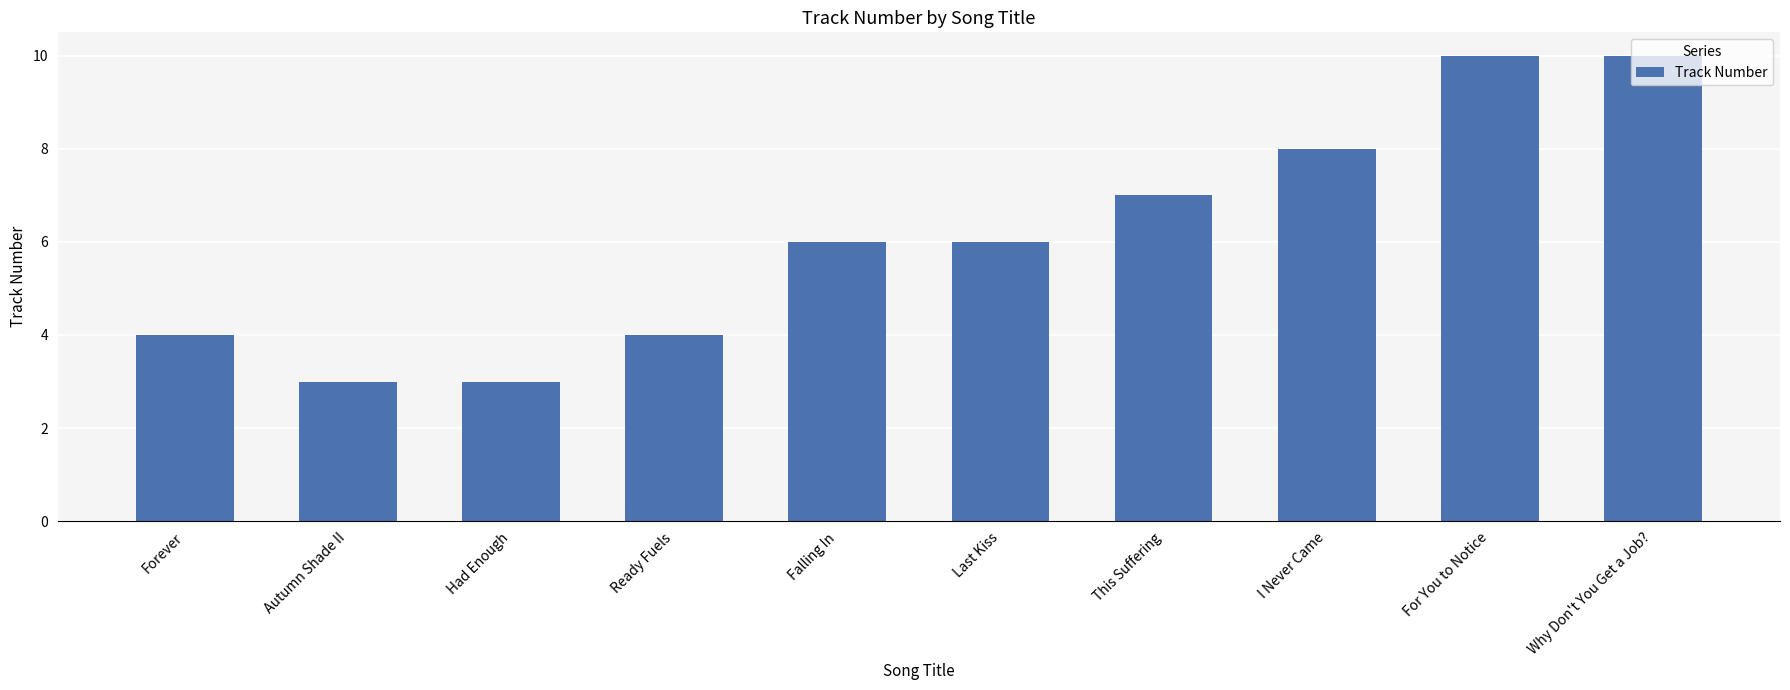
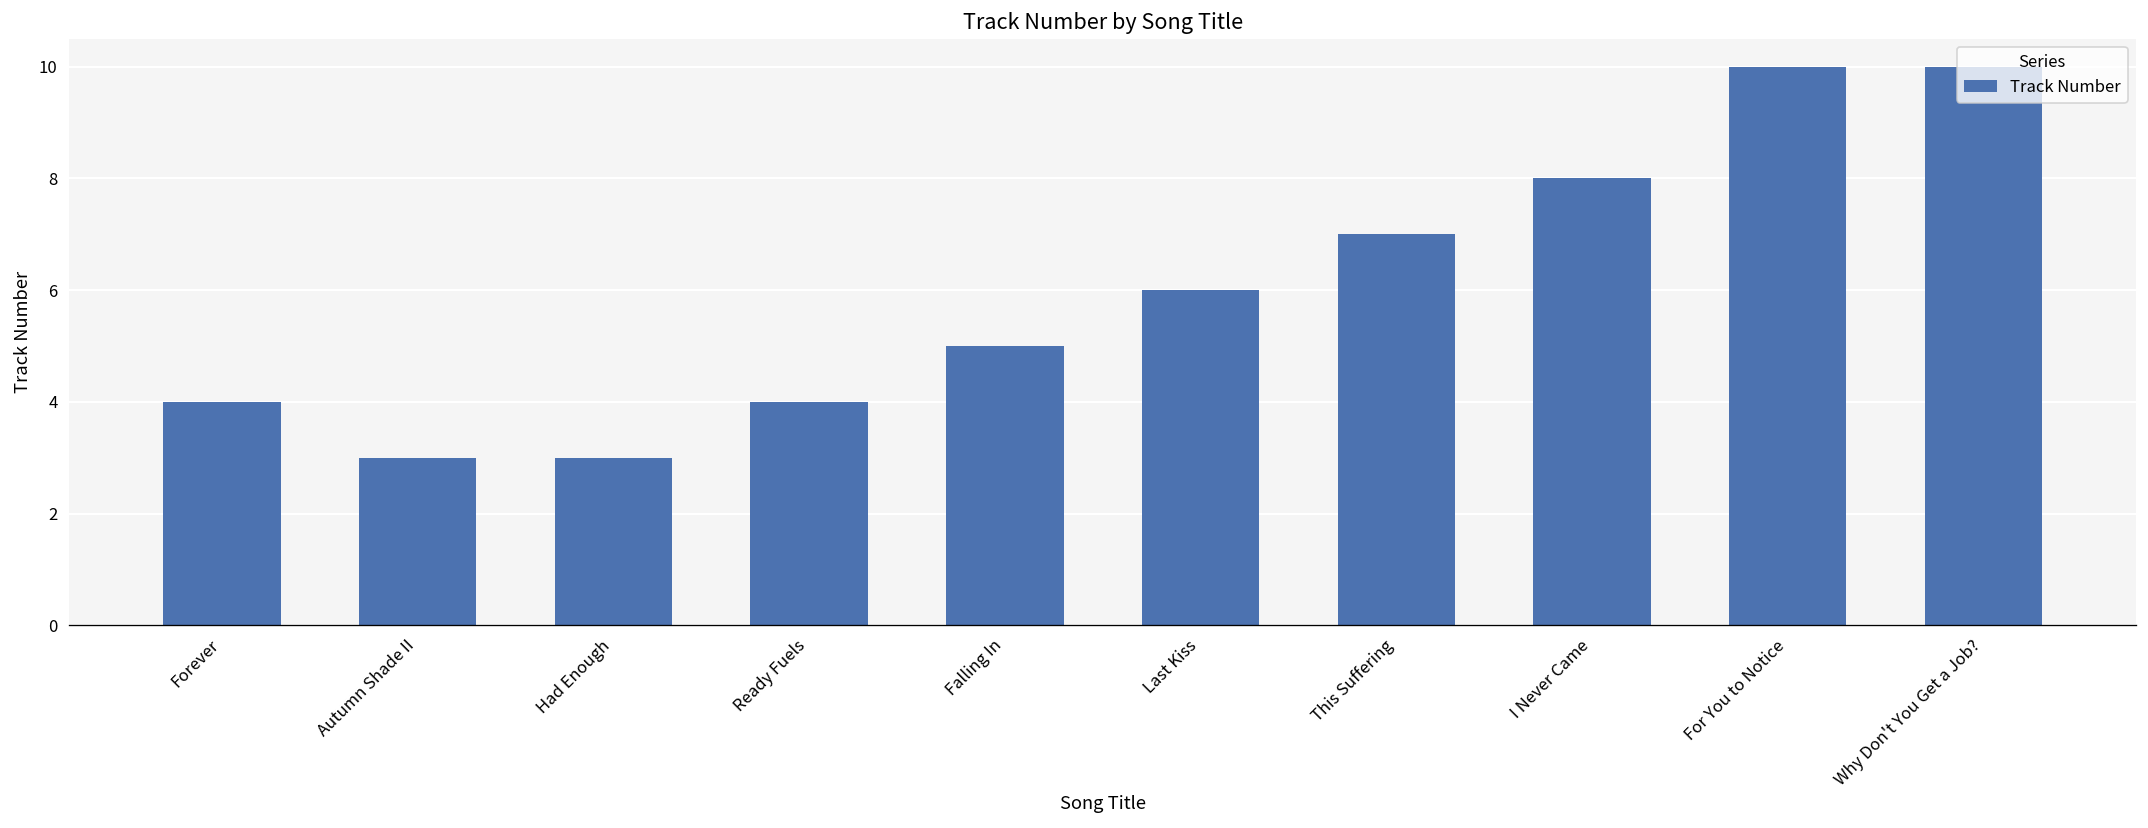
Falling In: 6 -> 5
